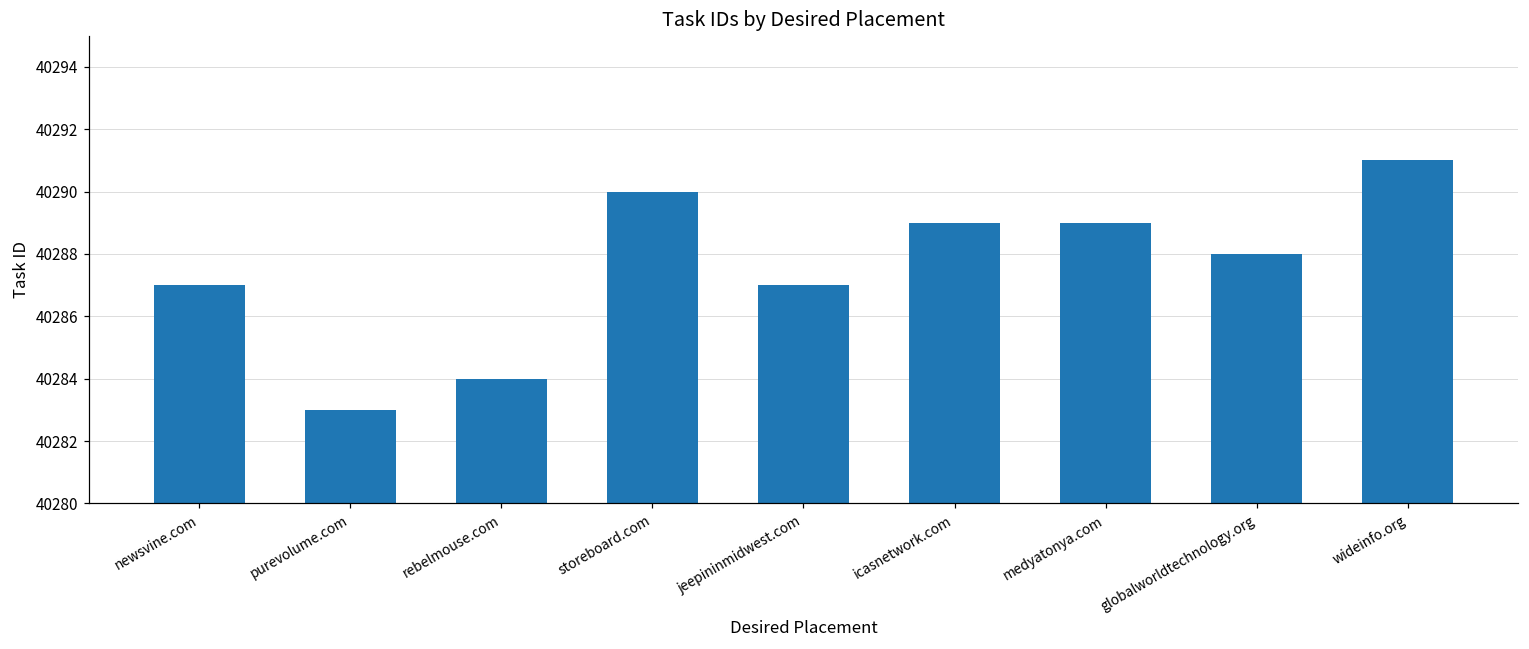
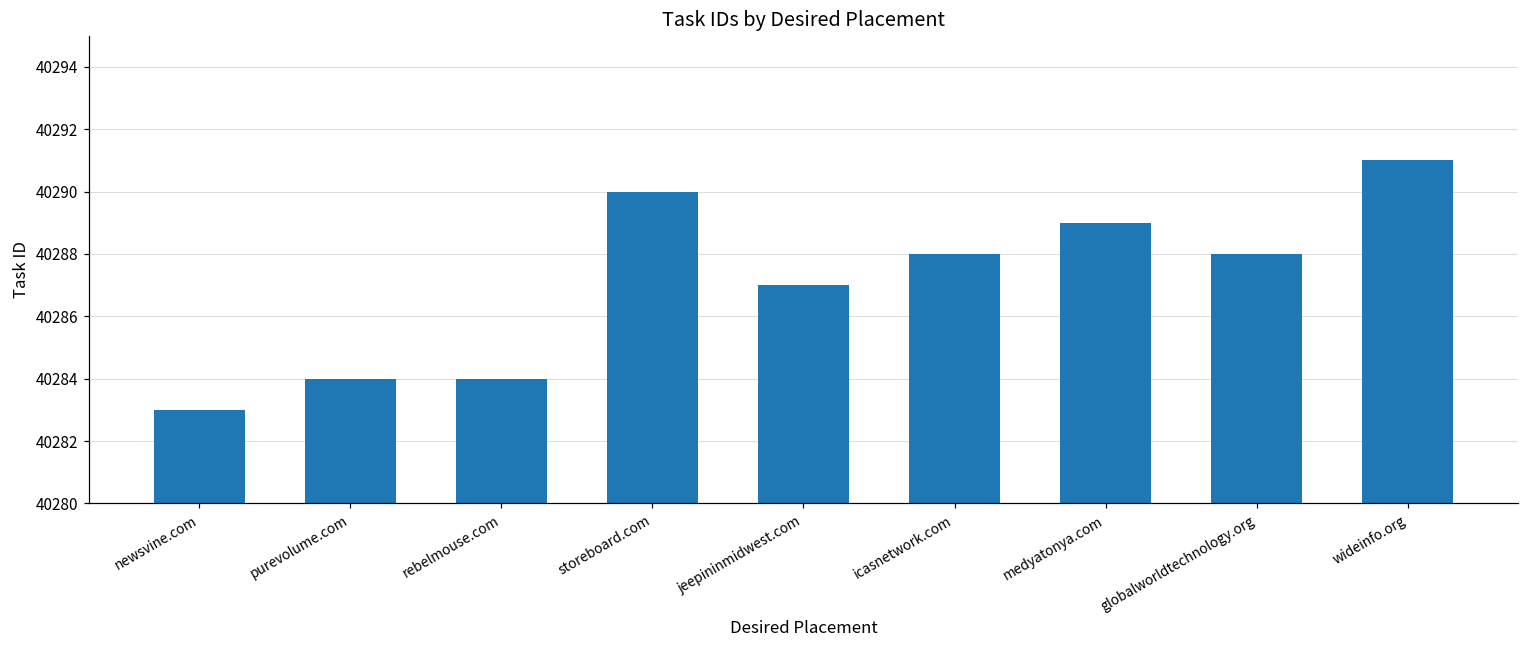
newsvine.com: 40287 -> 40283
purevolume.com: 40283 -> 40284
icasnetwork.com: 40289 -> 40288
